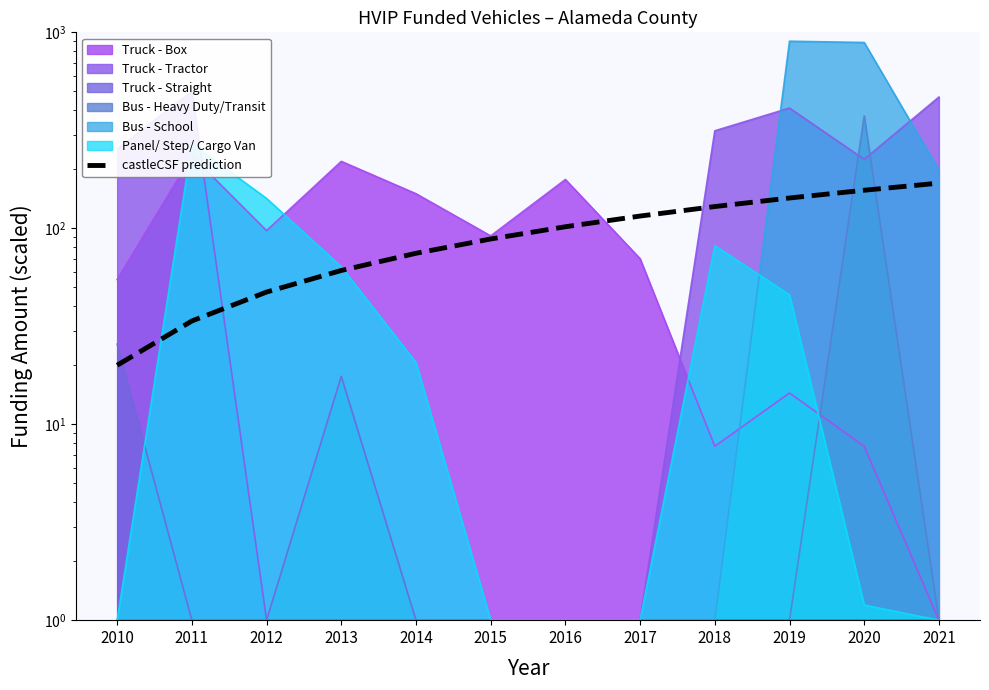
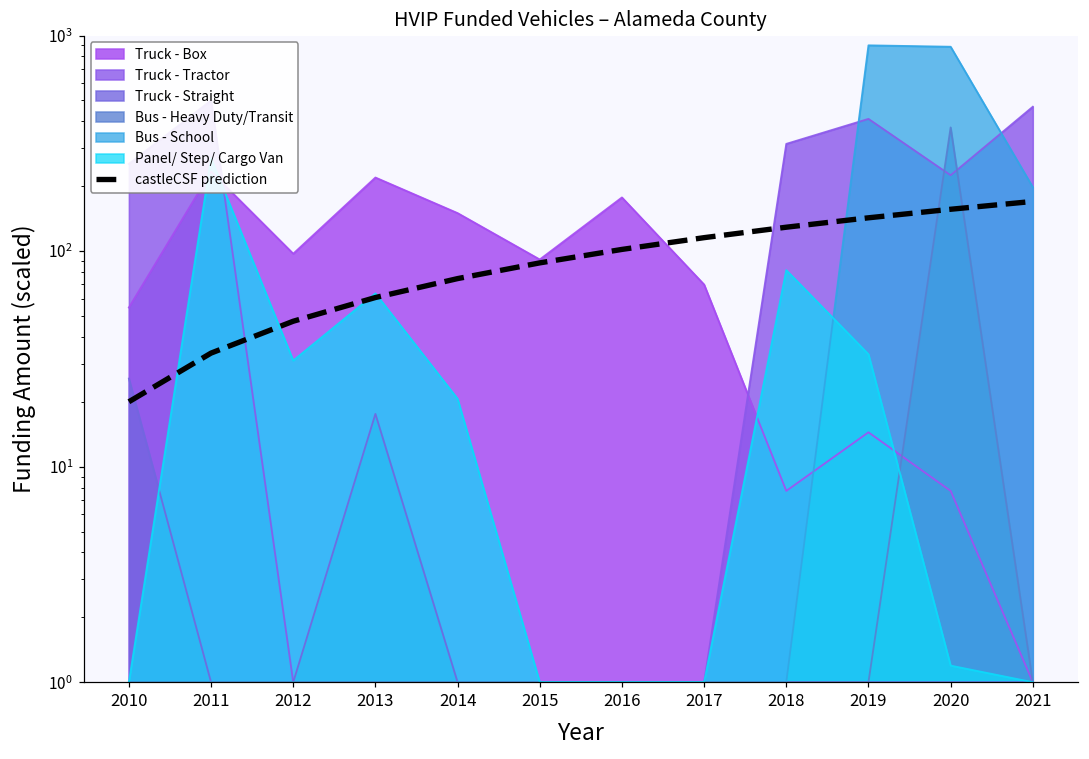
Panel/ Step/ Cargo Van, 2012: 140 -> 31
Panel/ Step/ Cargo Van, 2019: 46 -> 33
